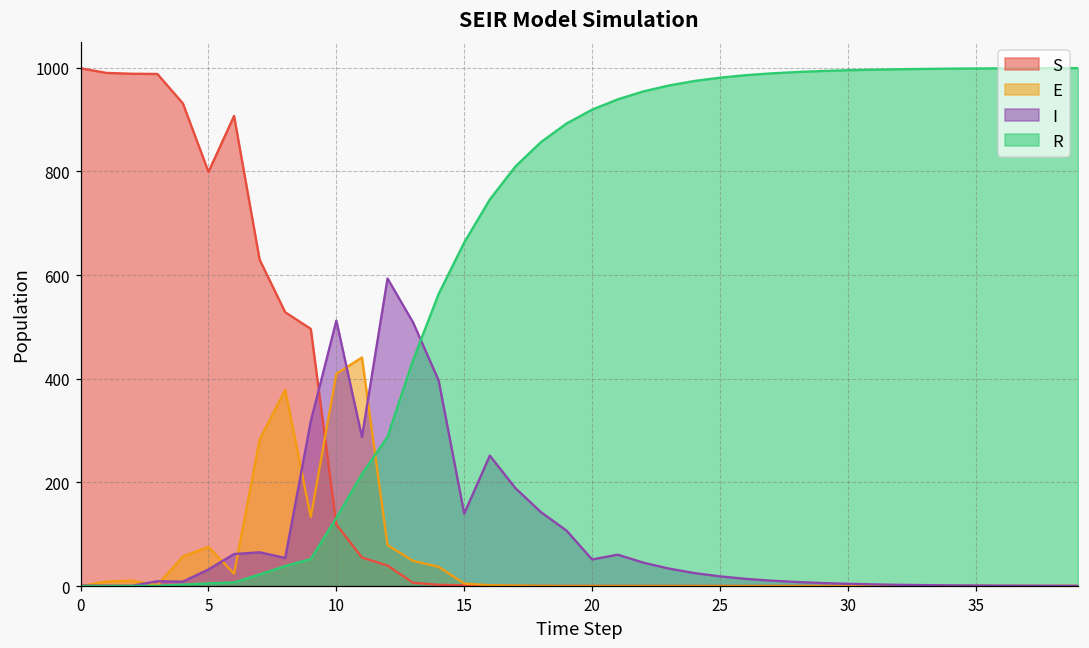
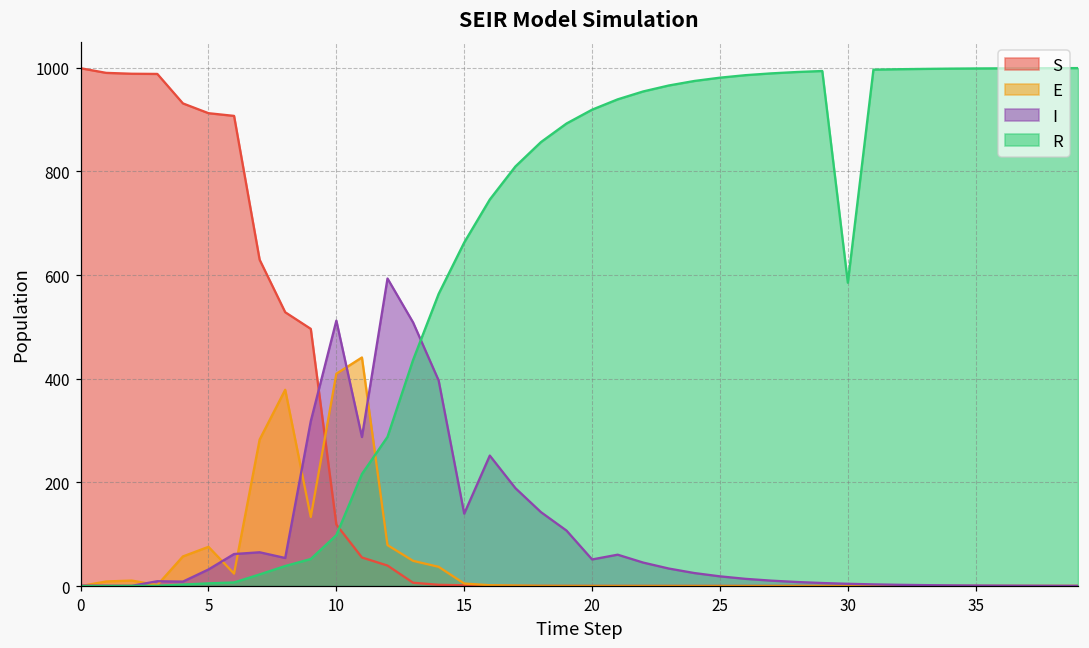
S, 5: 800 -> 910
R, 10: 130 -> 100
R, 30: 1000 -> 590
